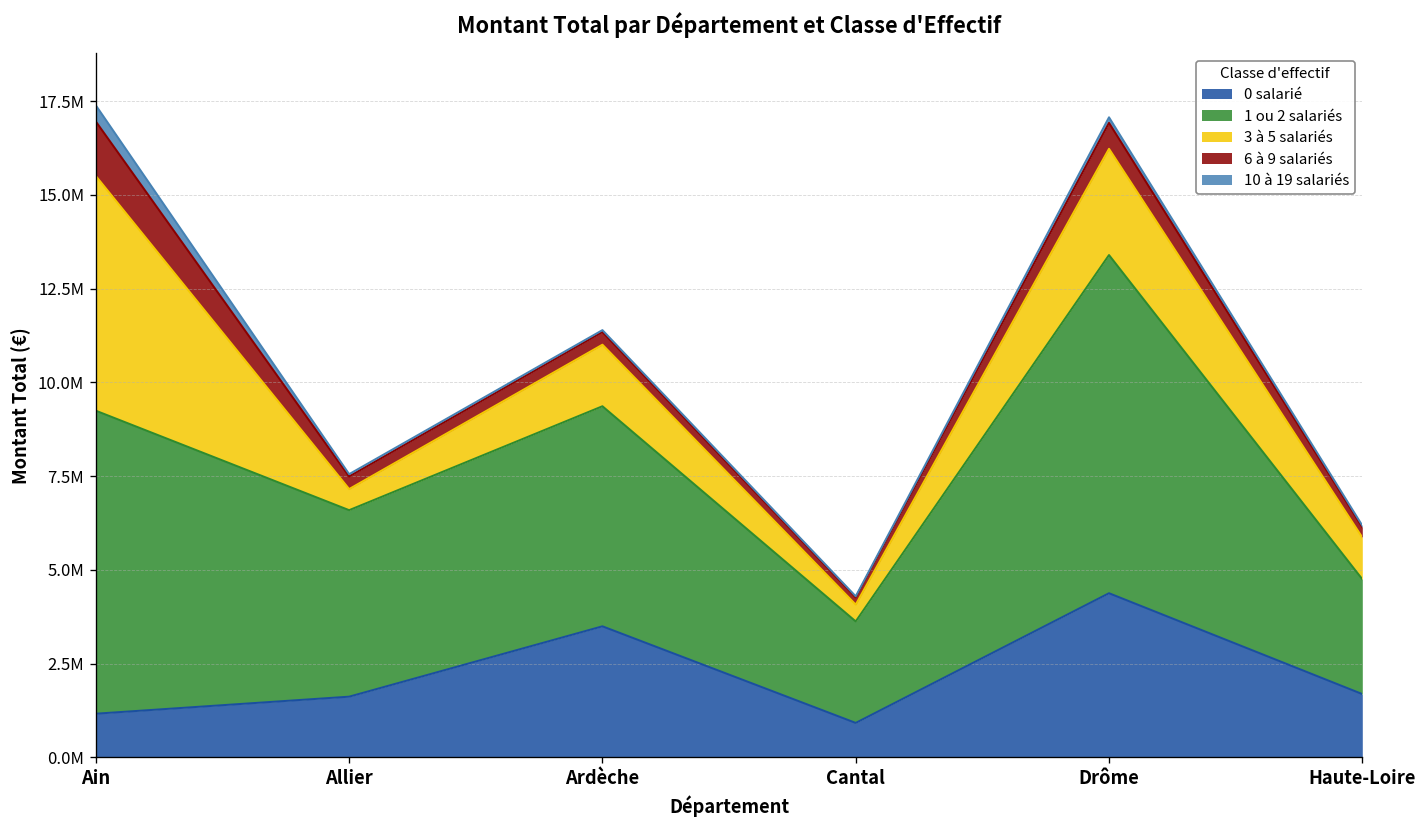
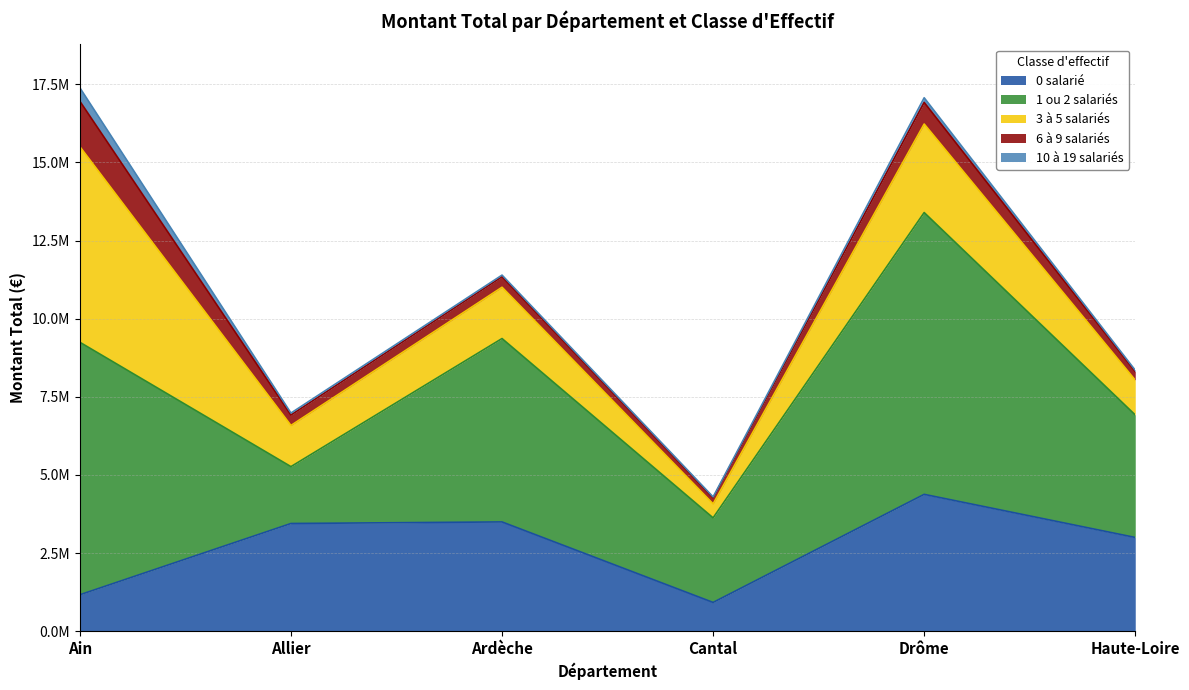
0 salarié, Allier: 1600000 -> 3400000
1 ou 2 salariés, Allier: 5000000 -> 1800000
3 à 5 salariés, Allier: 600000 -> 1300000
0 salarié, Haute-Loire: 1700000 -> 3000000
1 ou 2 salariés, Haute-Loire: 3100000 -> 3900000
